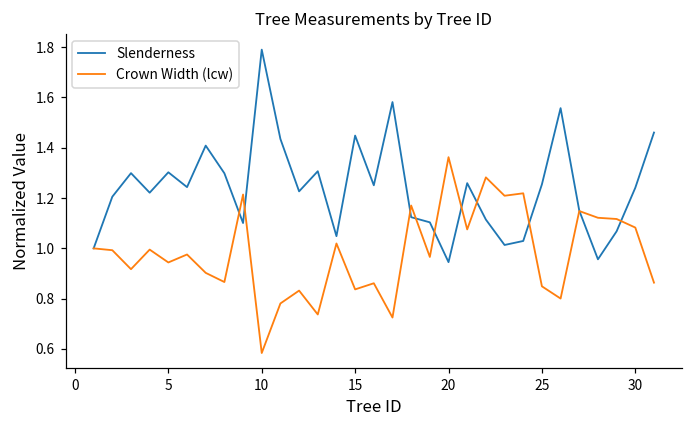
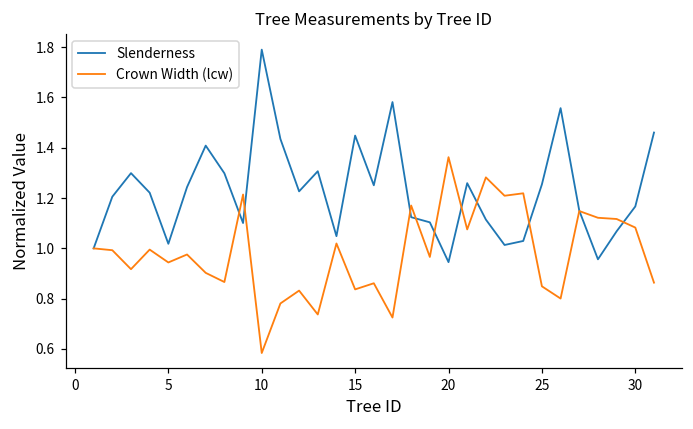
Slenderness, 5: 1.30 -> 1.02
Slenderness, 30: 1.24 -> 1.17
